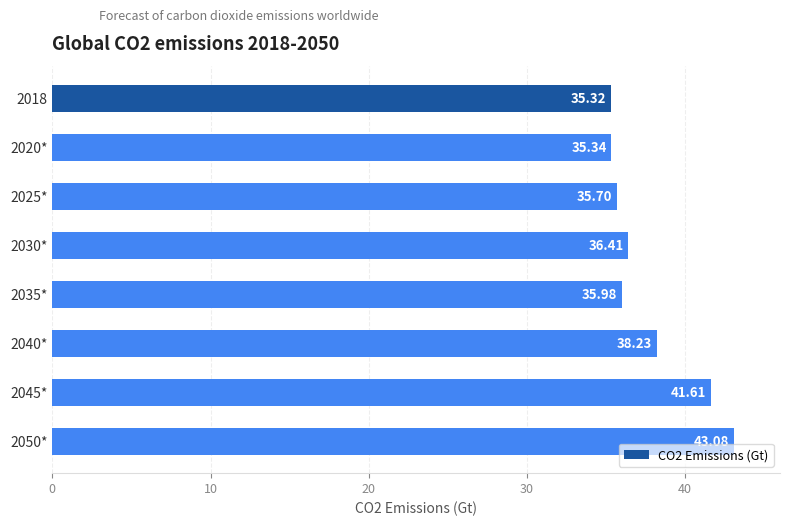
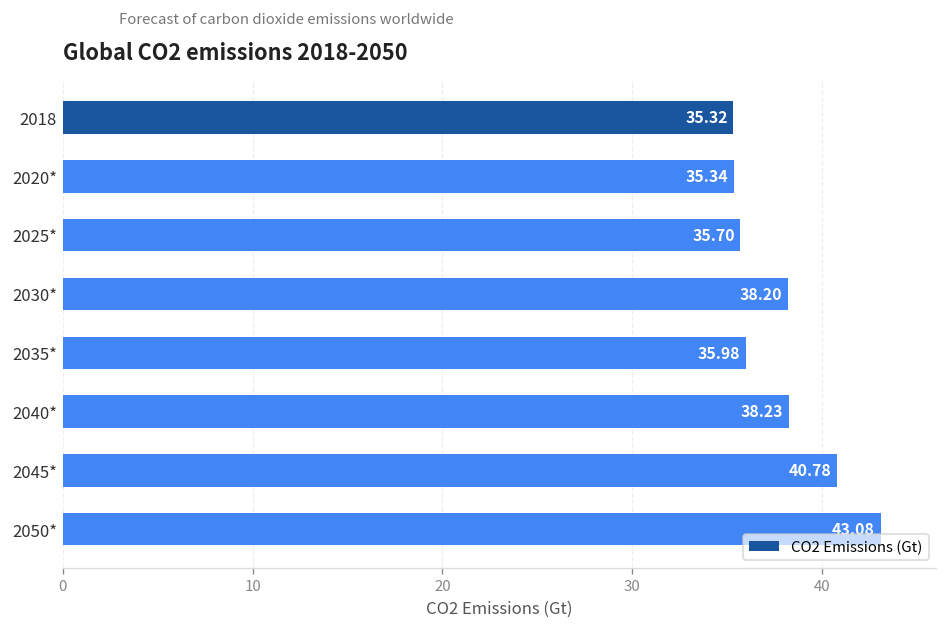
2030*: 36.41 -> 38.20
2045*: 41.61 -> 40.78
